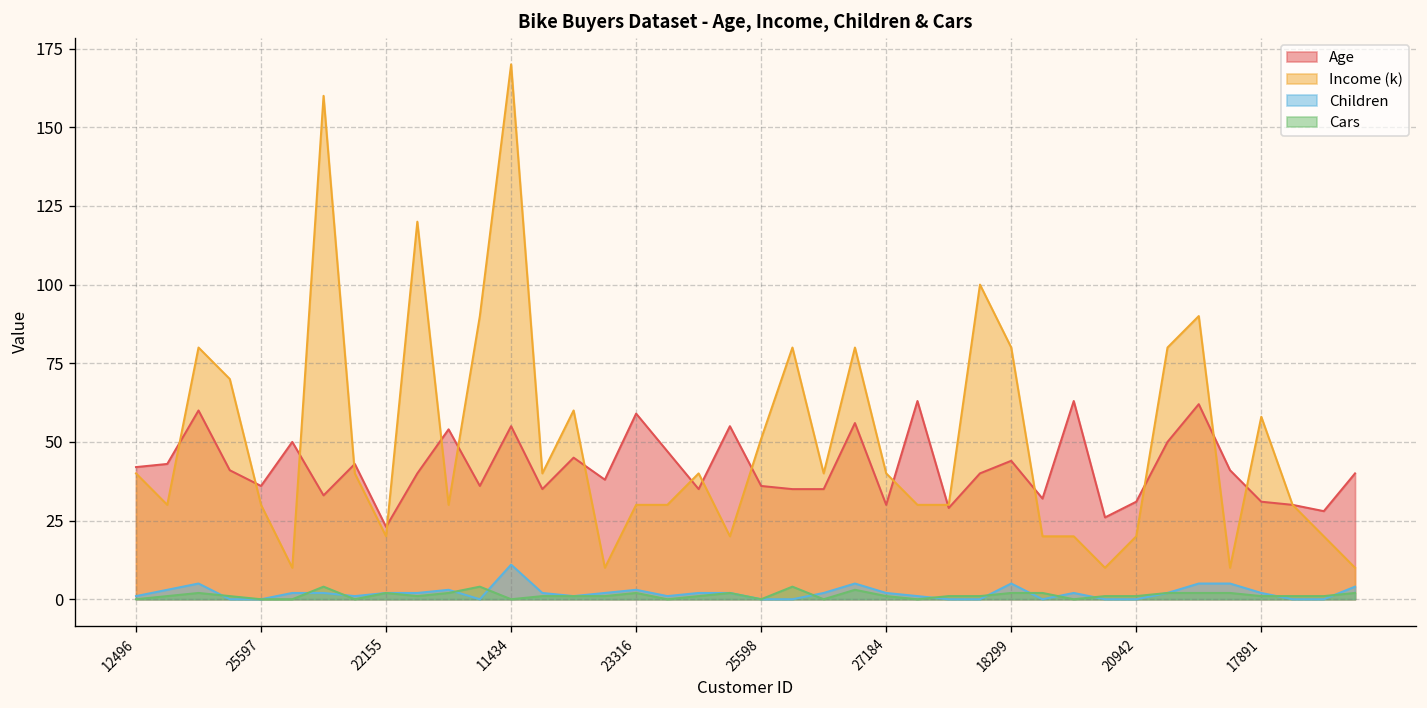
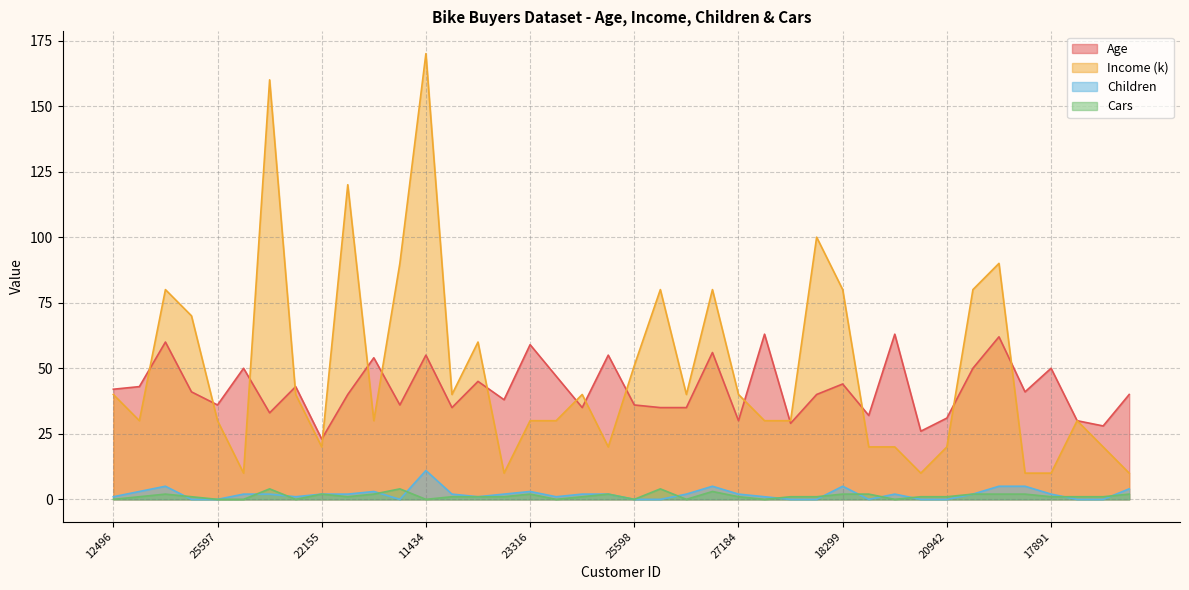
Age, 17891: 31 -> 50
Income (k), 17891: 58 -> 10
